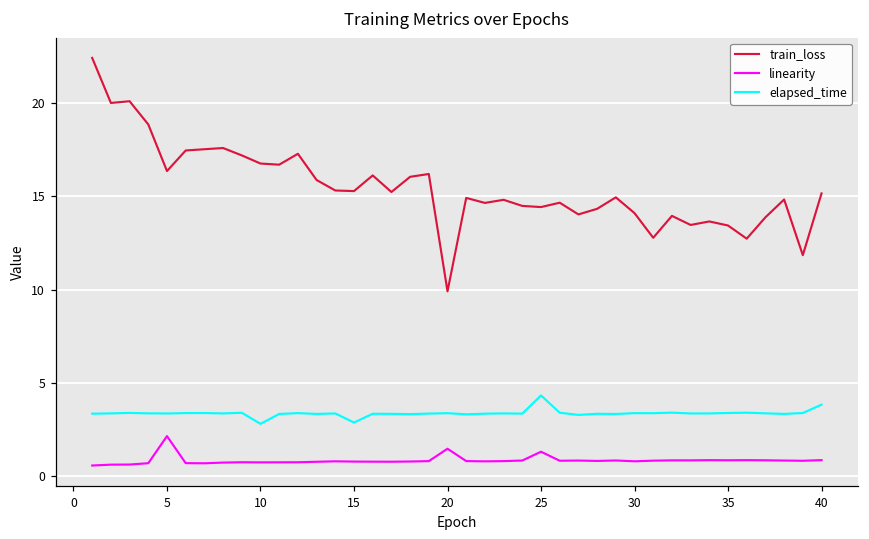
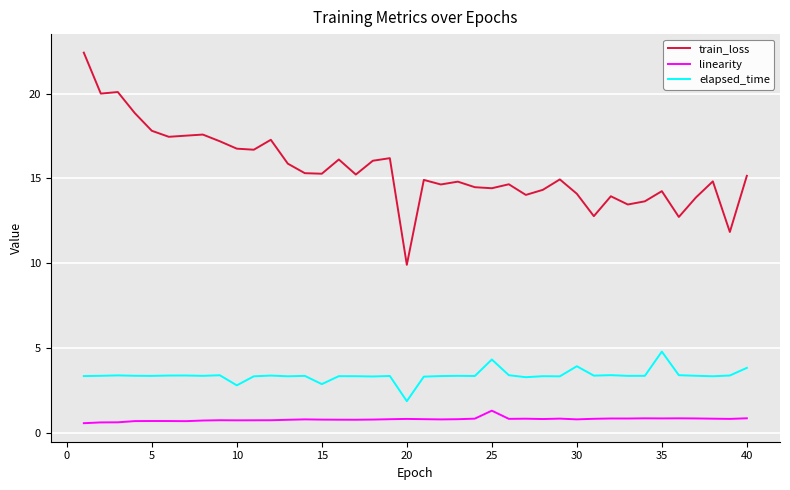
train_loss, 5: 16.4 -> 17.8
linearity, 5: 2.2 -> 0.7
linearity, 20: 1.5 -> 0.8
elapsed_time, 20: 3.4 -> 1.9
elapsed_time, 30: 3.4 -> 3.9
train_loss, 35: 13.4 -> 14.3
elapsed_time, 35: 3.4 -> 4.8
